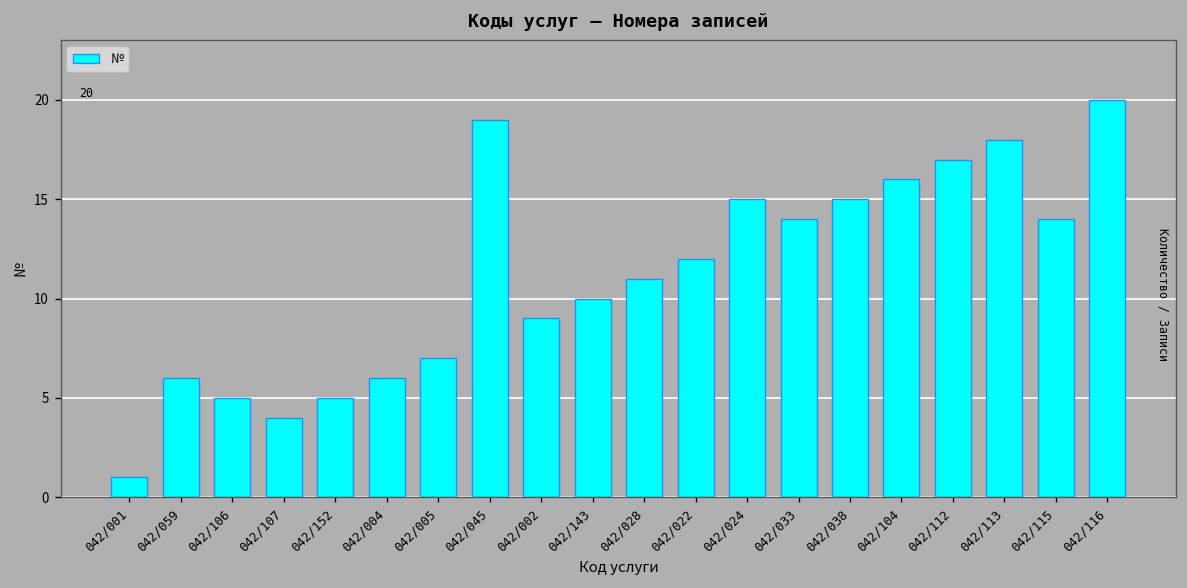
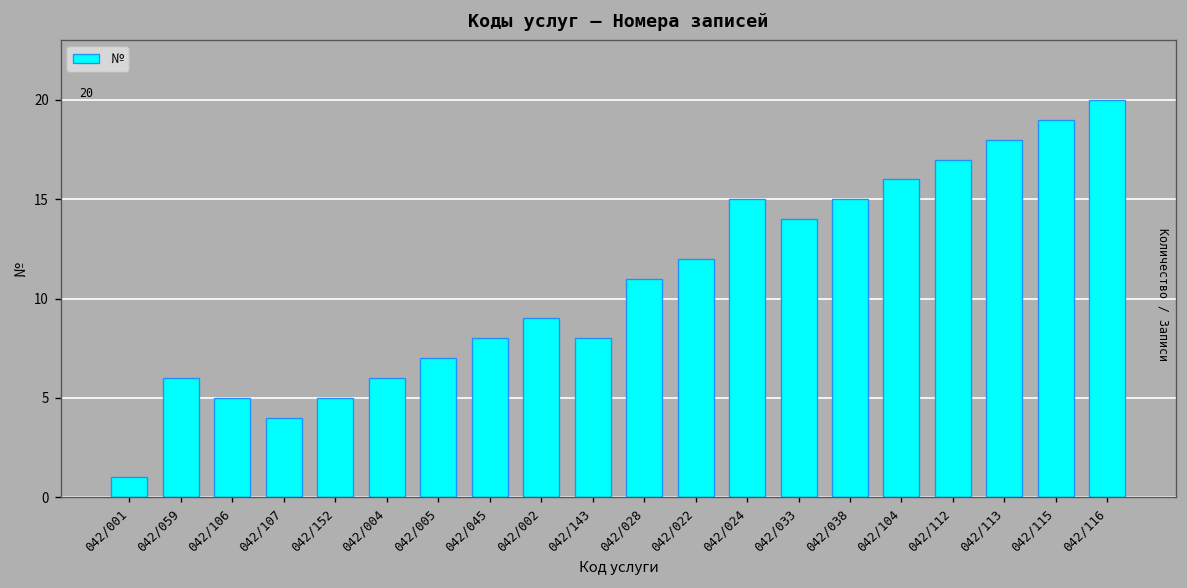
042/045: 19 -> 8
042/143: 10 -> 8
042/115: 14 -> 19
